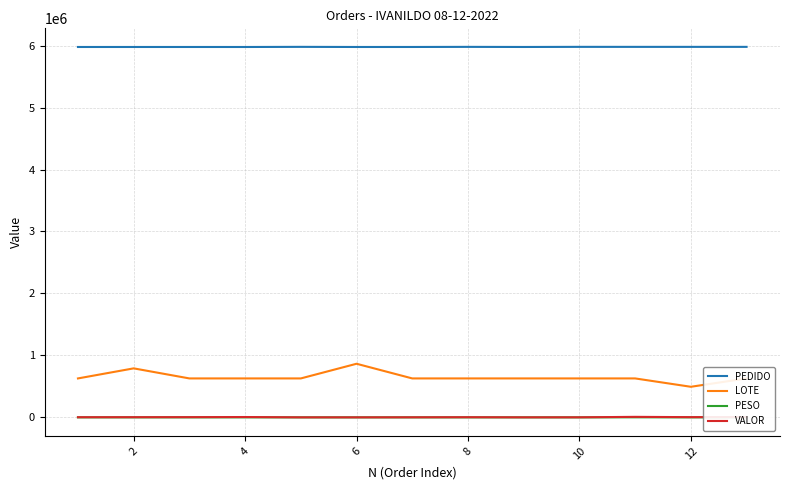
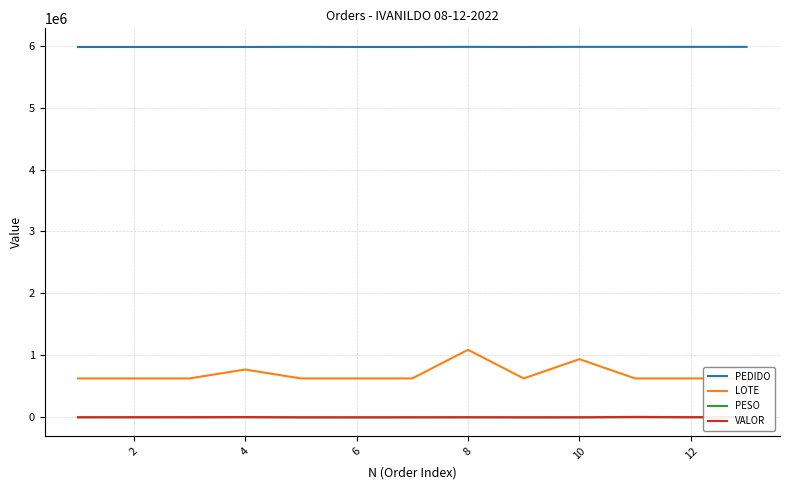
LOTE, 2: 800000 -> 600000
LOTE, 4: 600000 -> 800000
LOTE, 6: 900000 -> 600000
LOTE, 8: 600000 -> 1100000
LOTE, 10: 600000 -> 900000
LOTE, 12: 500000 -> 600000
